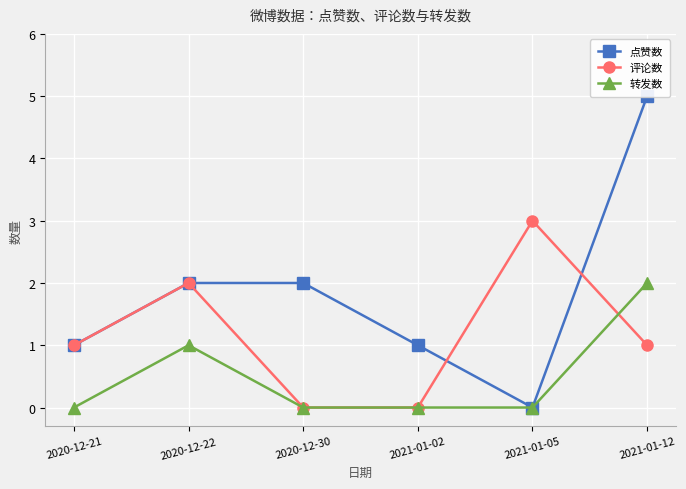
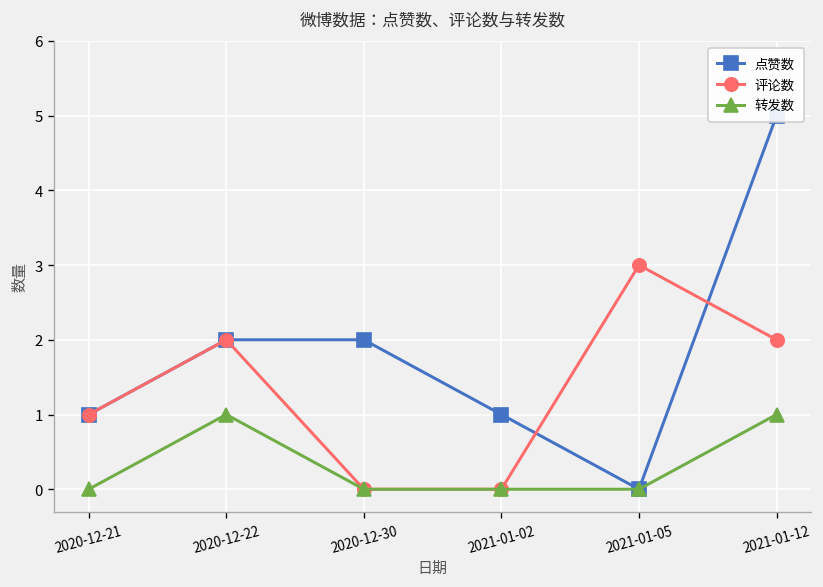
评论数, 2021-01-12: 1 -> 2
转发数, 2021-01-12: 2 -> 1
